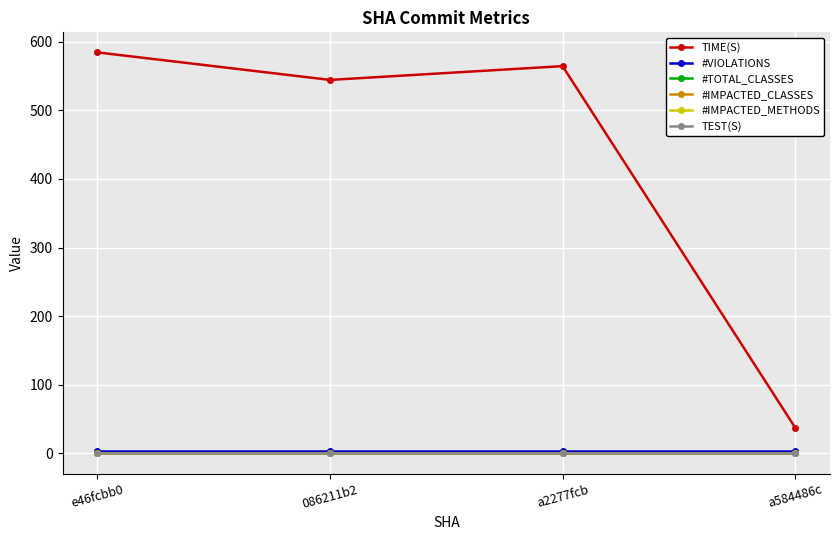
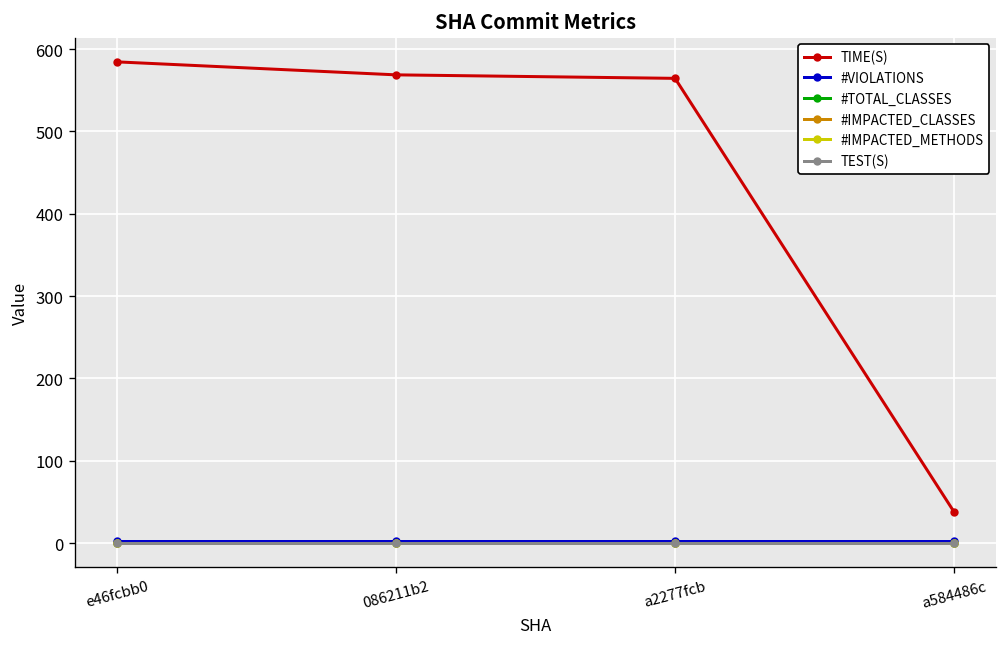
TIME(S), 086211b2: 540 -> 570
